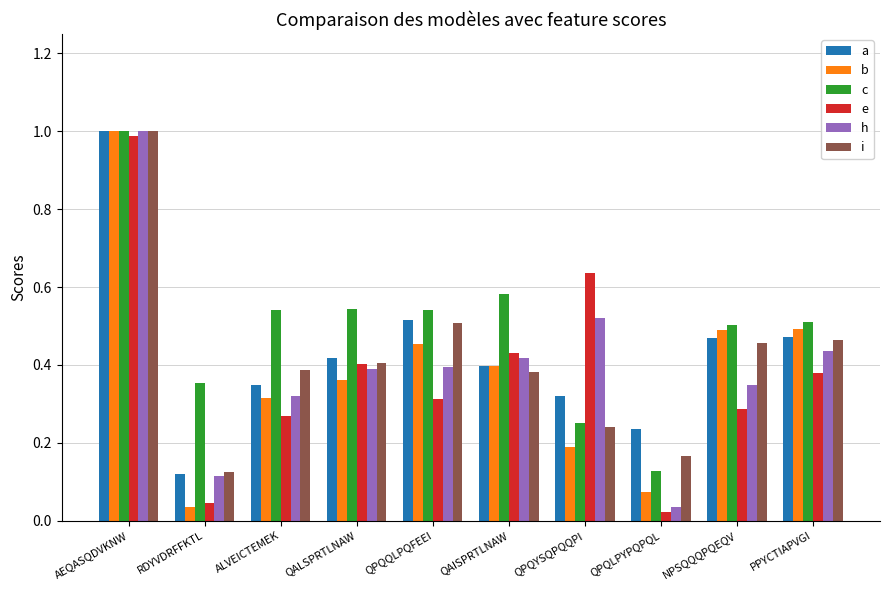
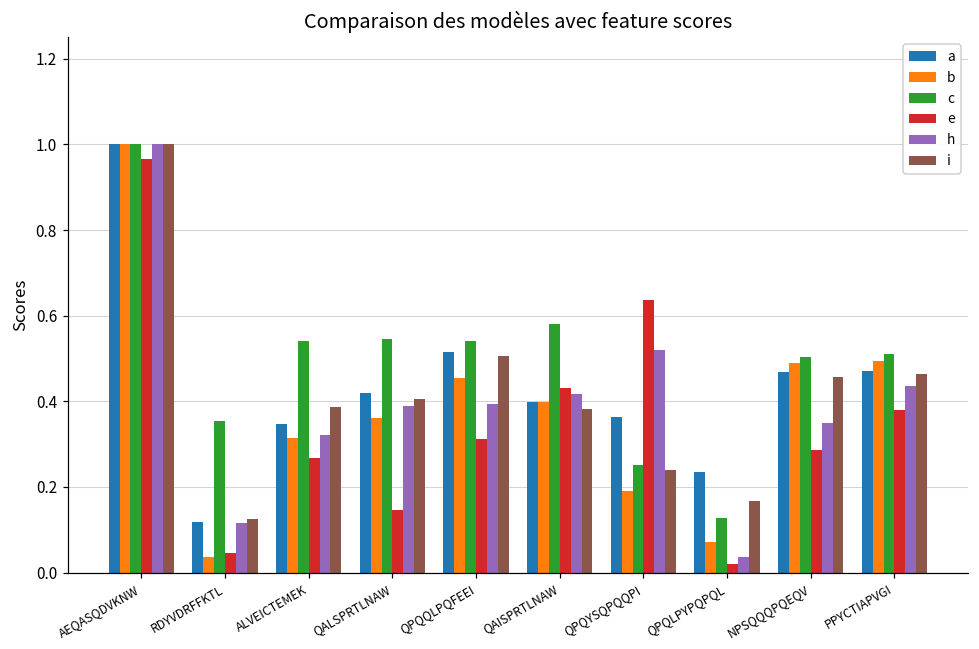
e, AEQASQDVKNW: 0.99 -> 0.97
e, QALSPRTLNAW: 0.40 -> 0.15
a, QPQYSQPQQPI: 0.32 -> 0.36
